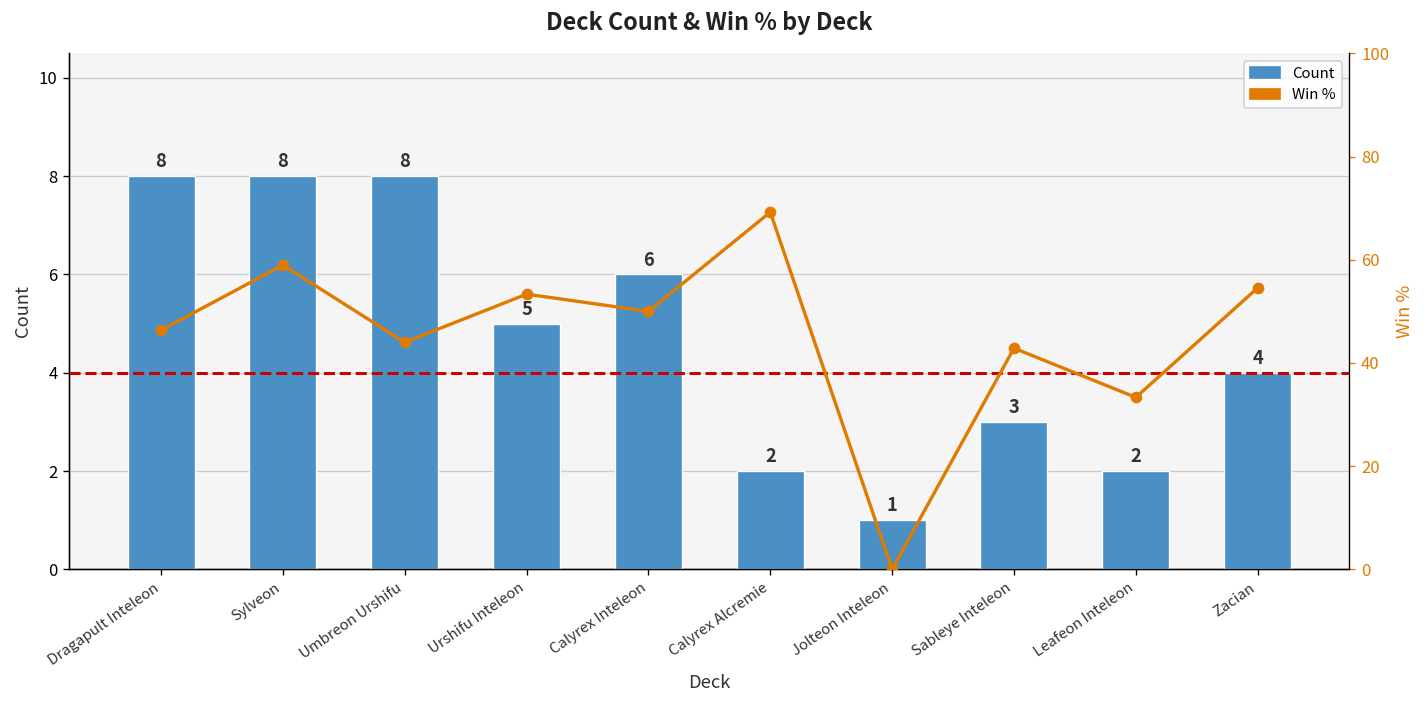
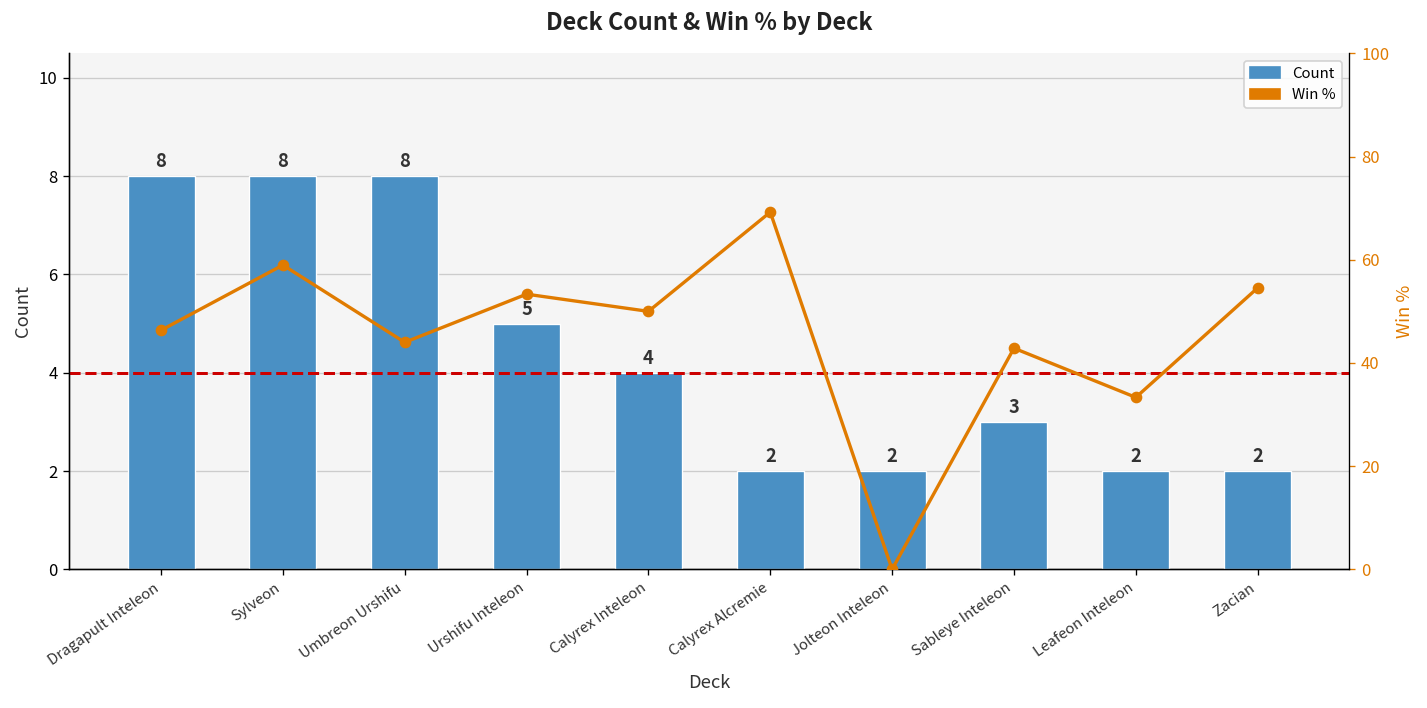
Count, Calyrex Inteleon: 6 -> 4
Count, Jolteon Inteleon: 1 -> 2
Count, Zacian: 4 -> 2
